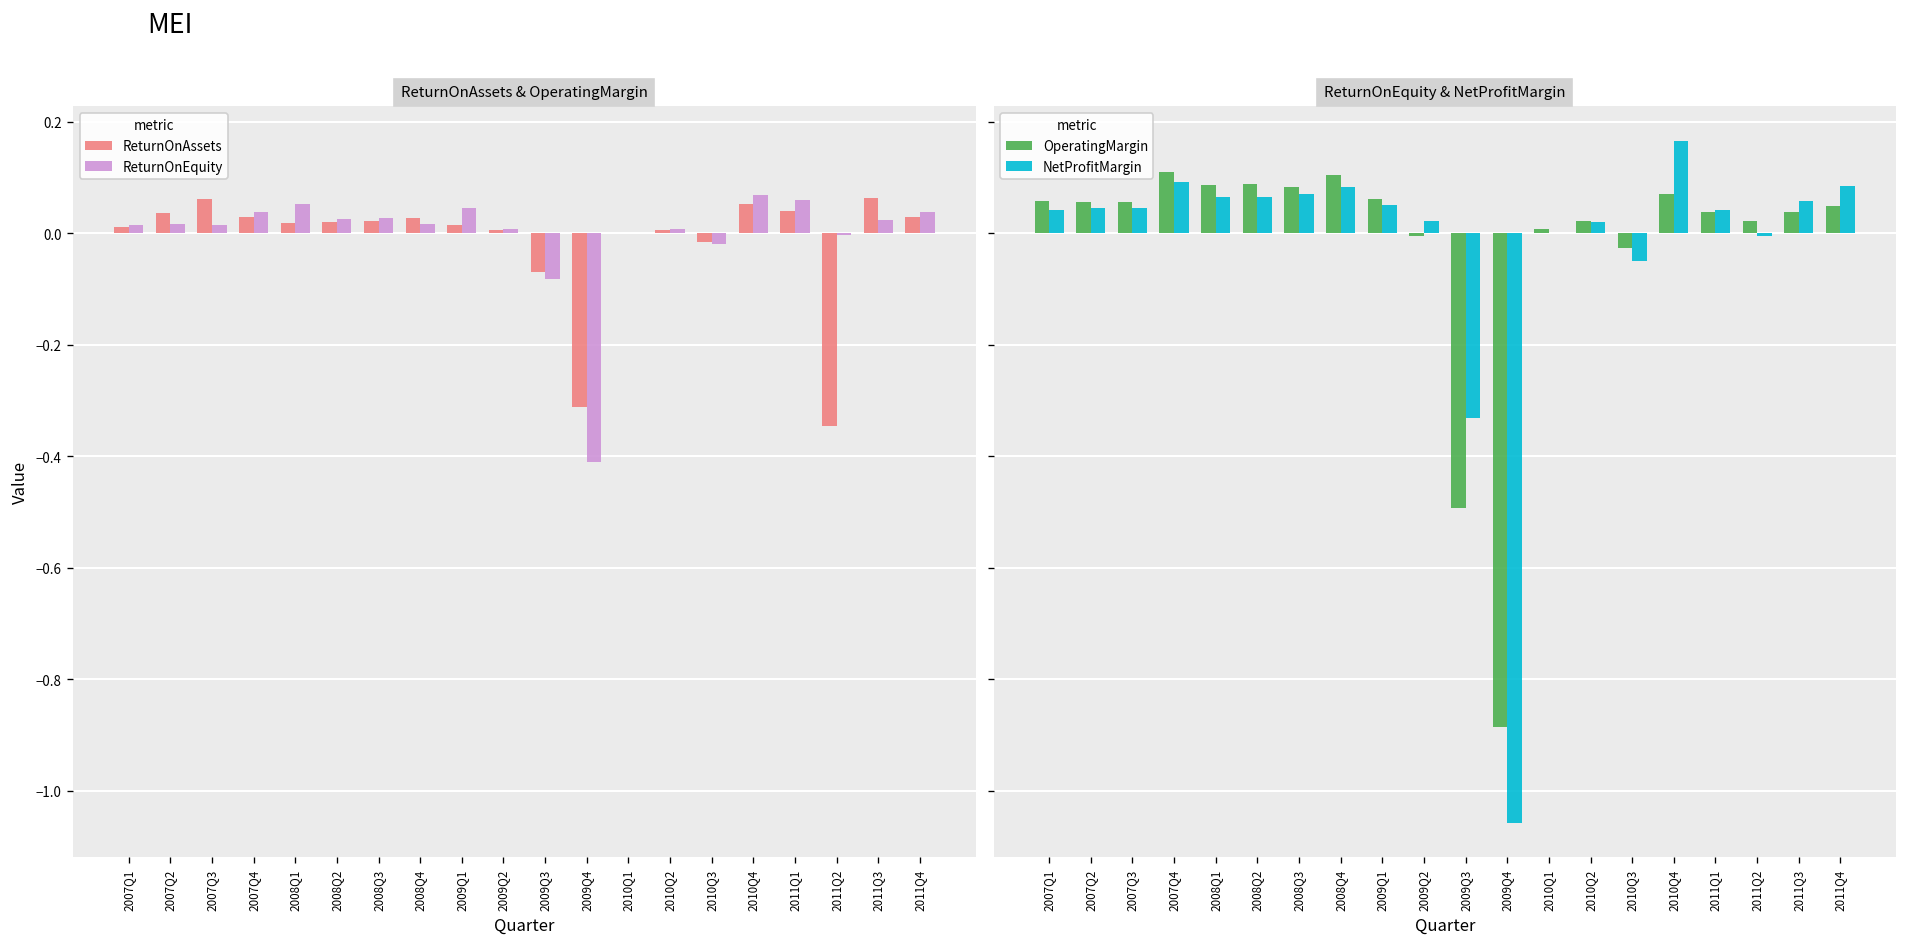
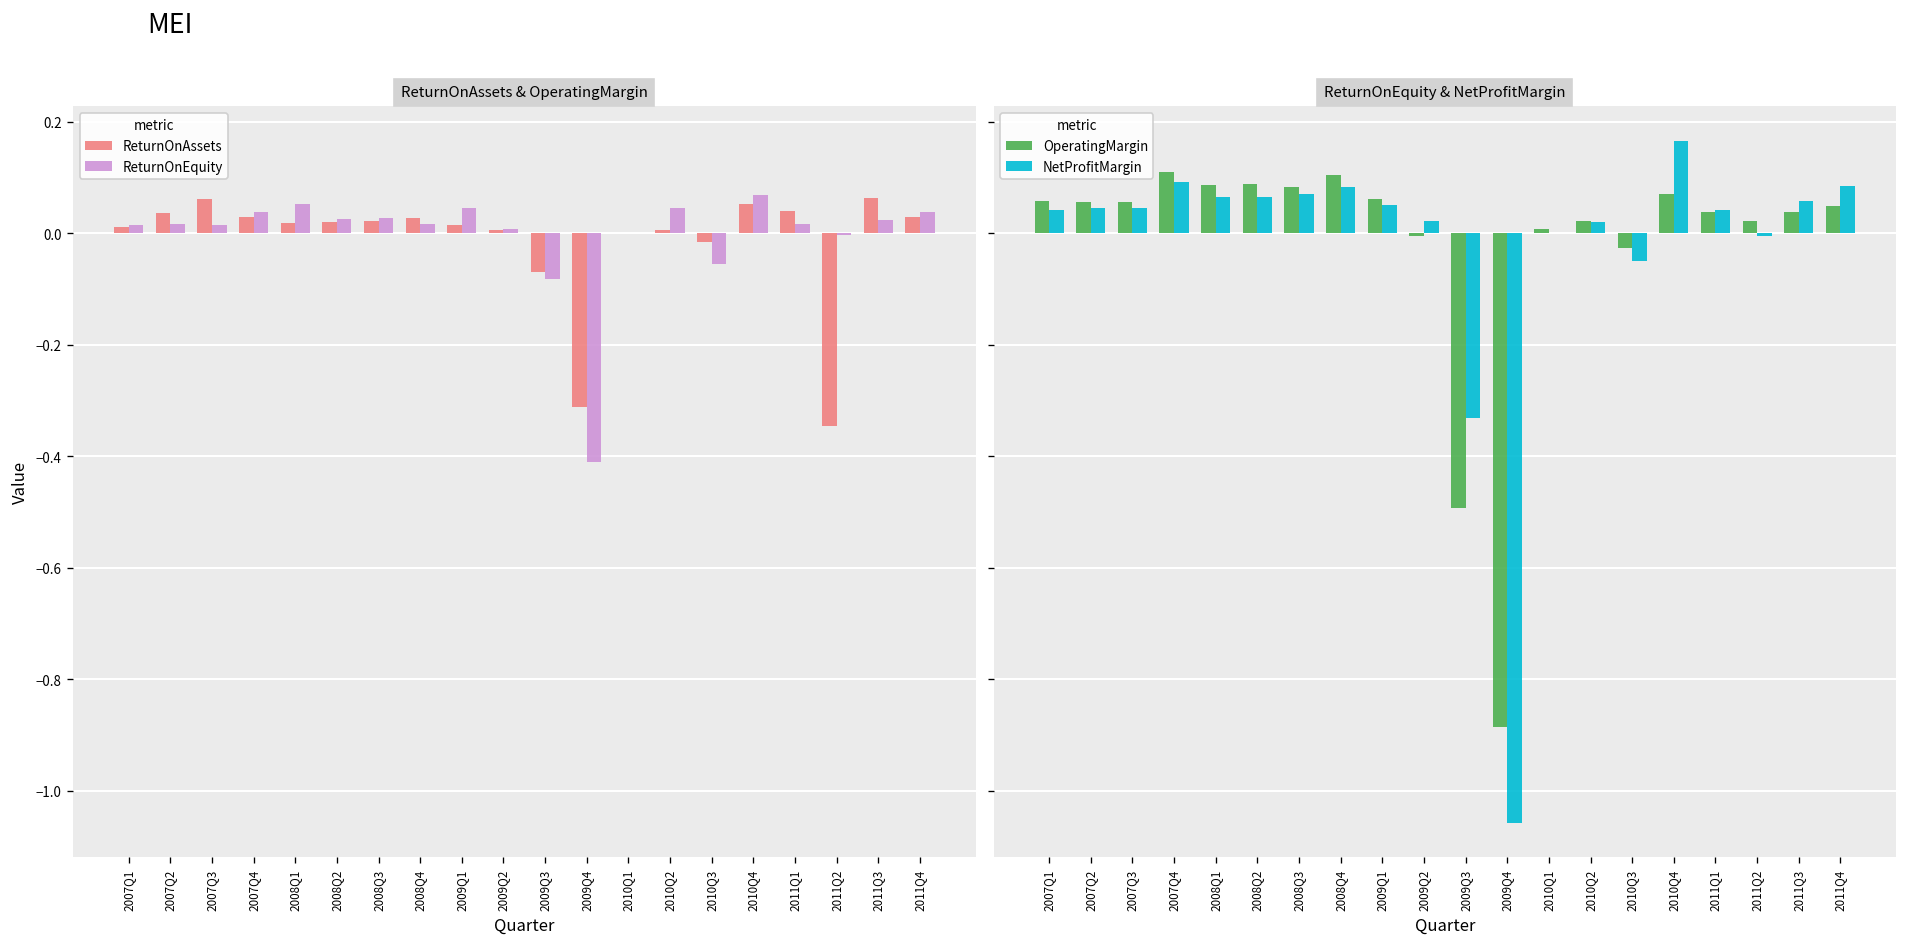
ReturnOnAssets & OperatingMargin, ReturnOnEquity, 2010Q2: 0.01 -> 0.05
ReturnOnAssets & OperatingMargin, ReturnOnEquity, 2010Q3: -0.02 -> -0.06
ReturnOnAssets & OperatingMargin, ReturnOnEquity, 2011Q1: 0.06 -> 0.02
